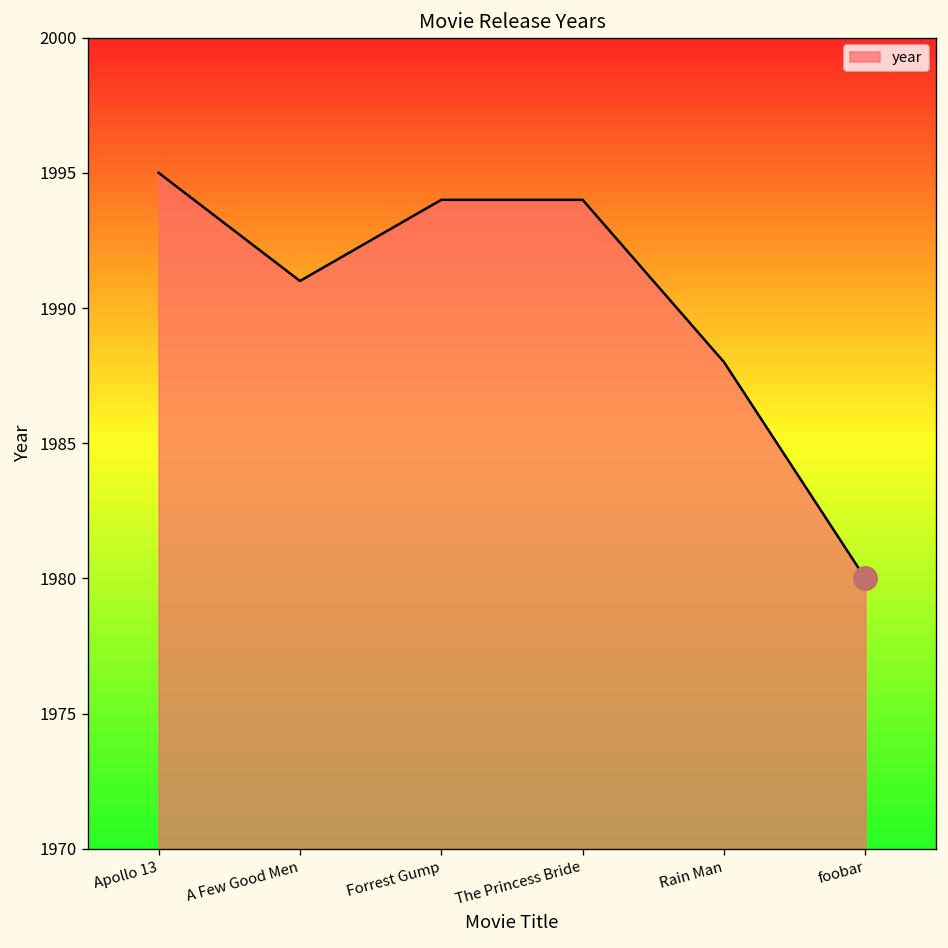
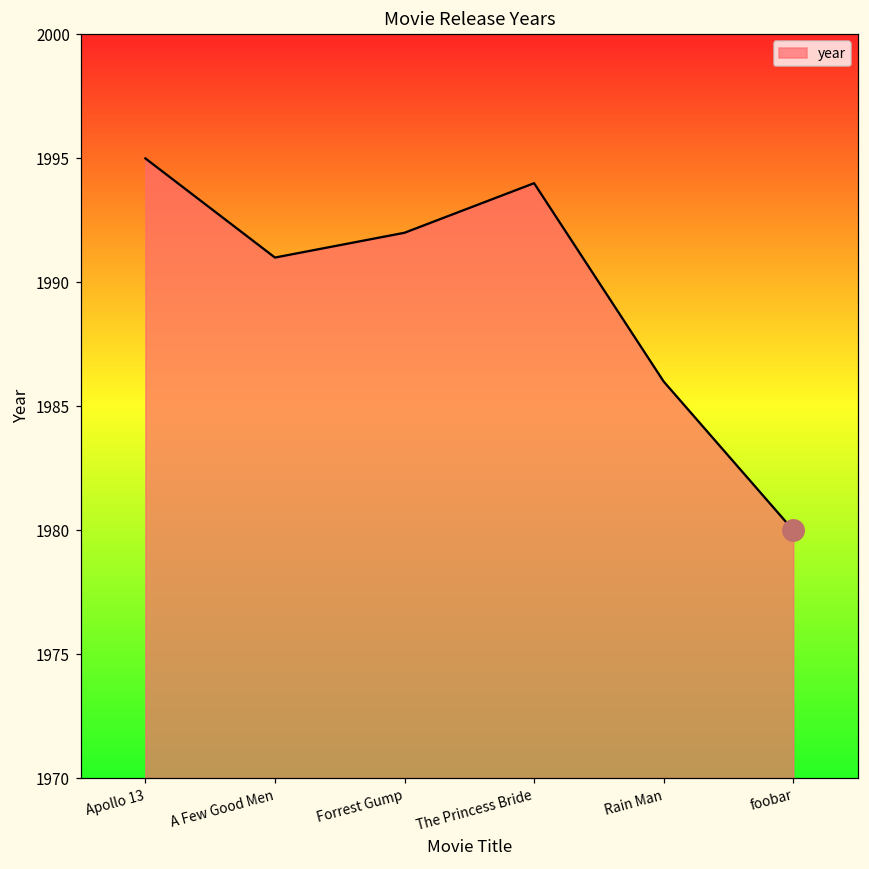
year, Forrest Gump: 1994 -> 1992
year, Rain Man: 1988 -> 1986
